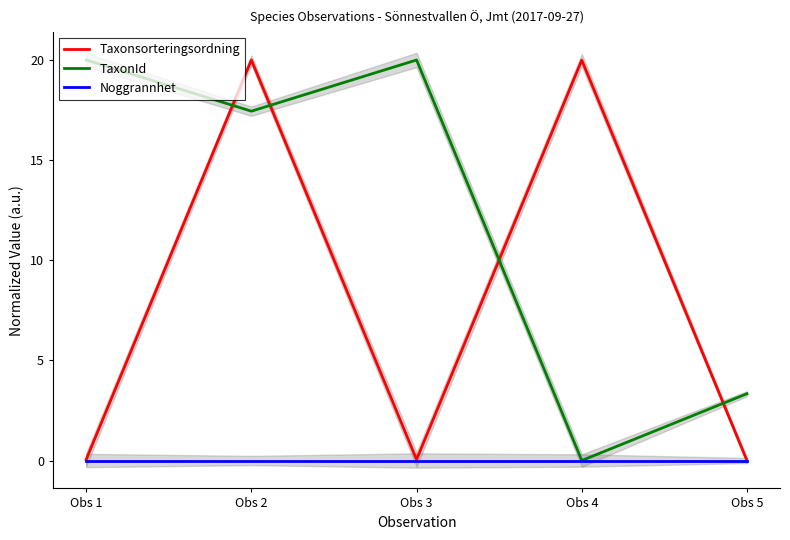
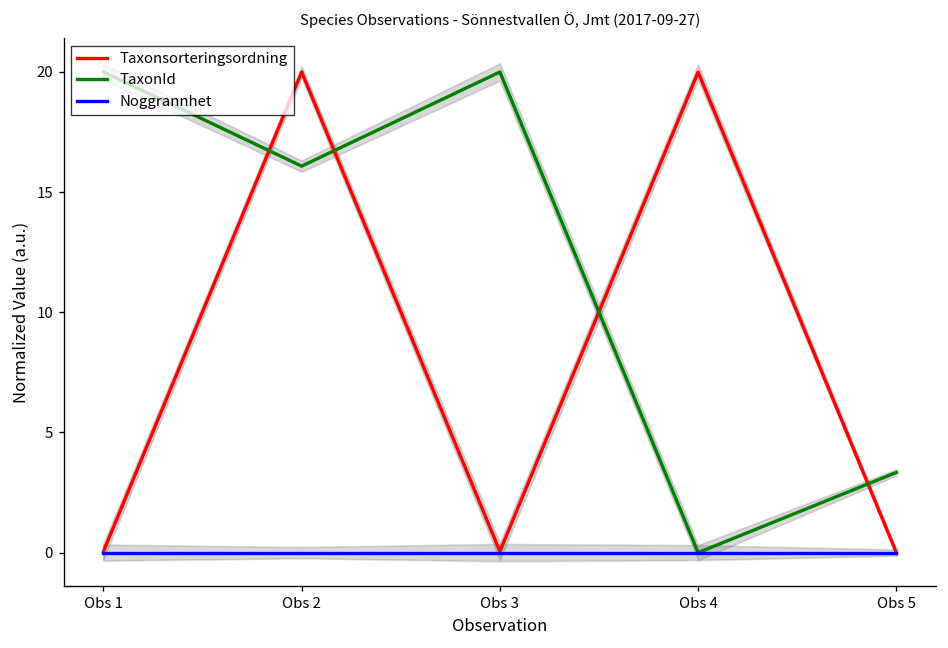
TaxonId, Obs 2: 17.4 -> 16.1
